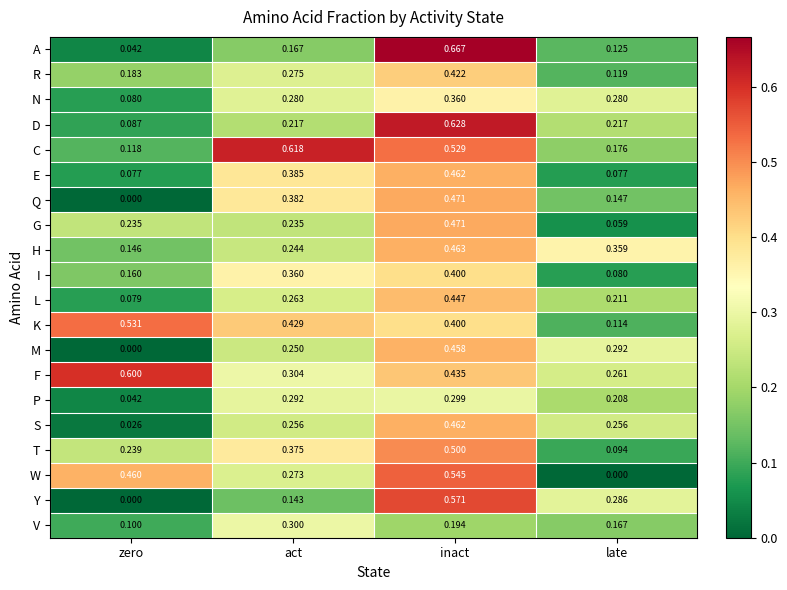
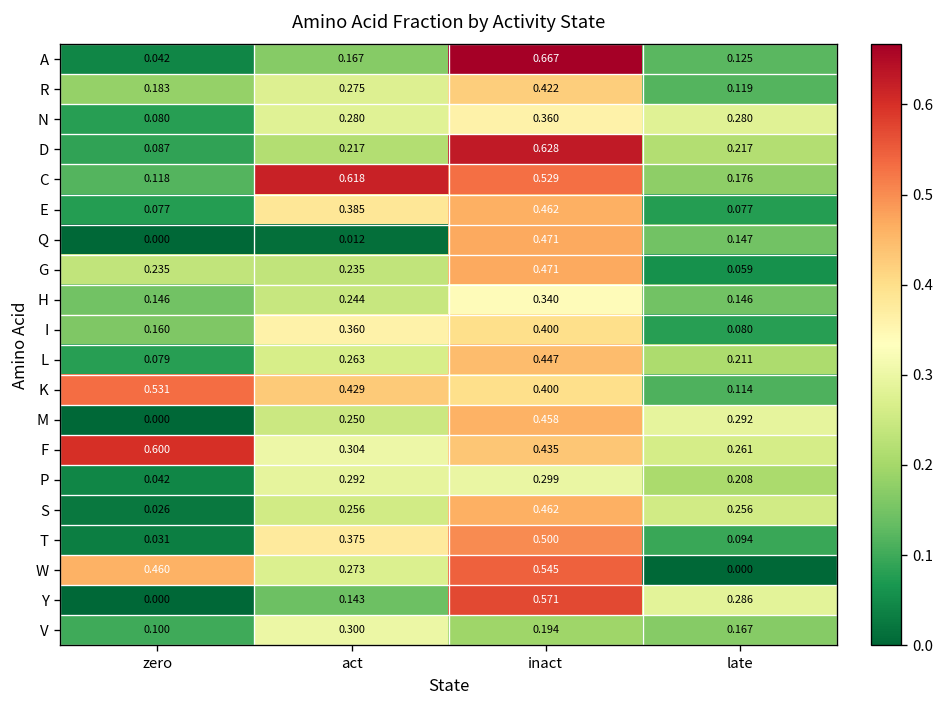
Q, act: 0.382 -> 0.012
H, inact: 0.463 -> 0.340
H, late: 0.359 -> 0.146
T, zero: 0.239 -> 0.031
